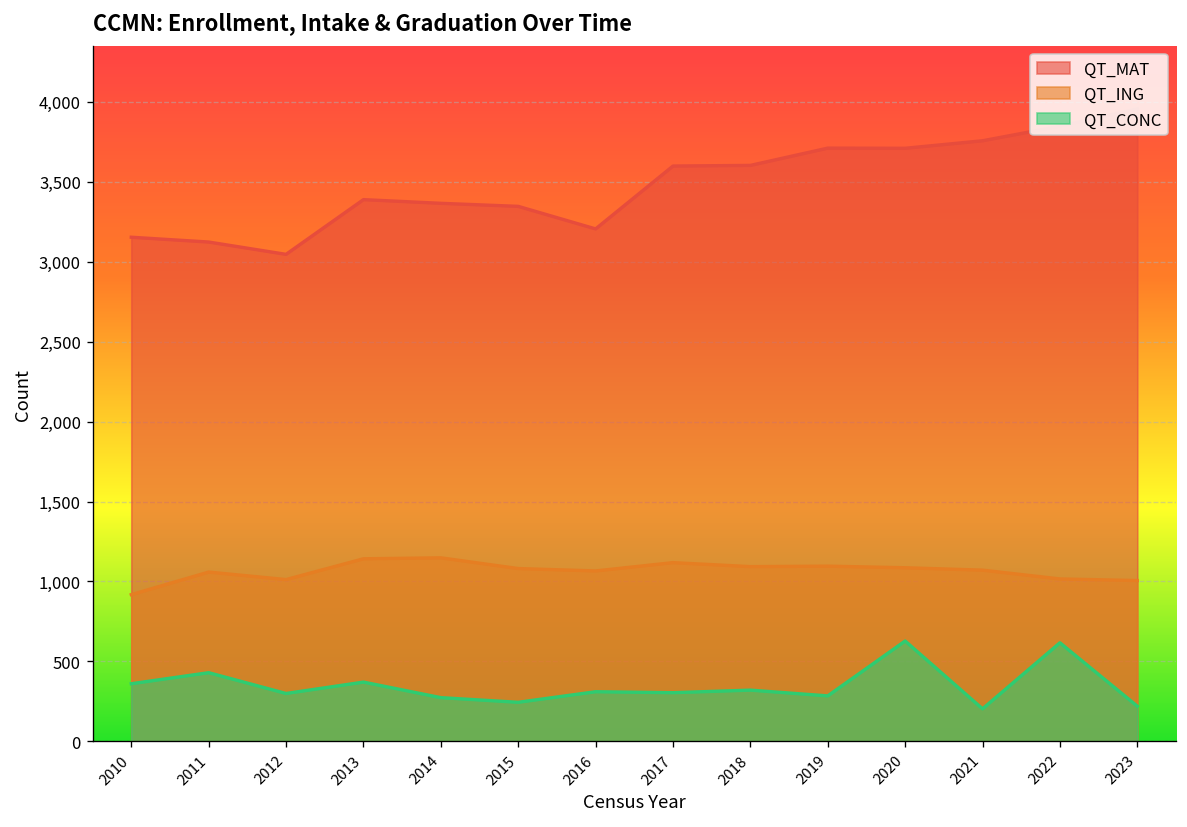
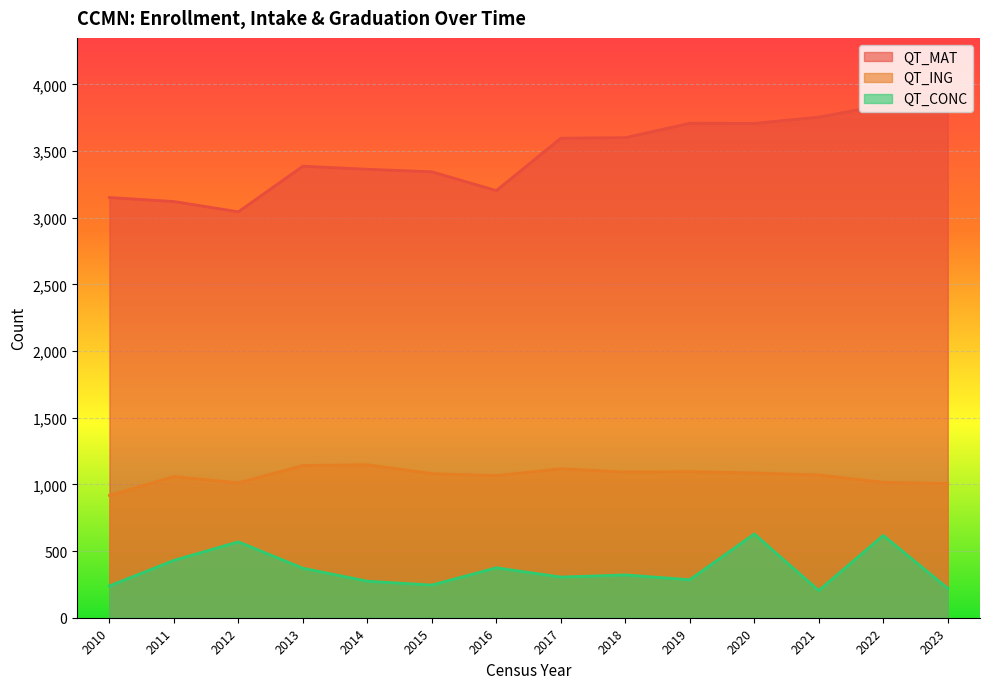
QT_CONC, 2010: 360 -> 240
QT_CONC, 2012: 300 -> 570
QT_CONC, 2016: 310 -> 370
